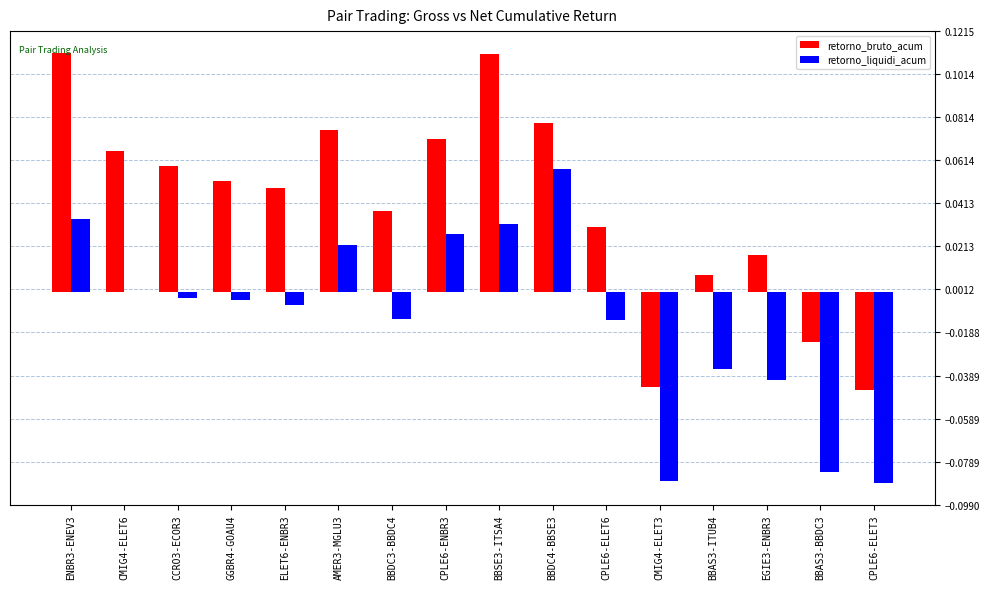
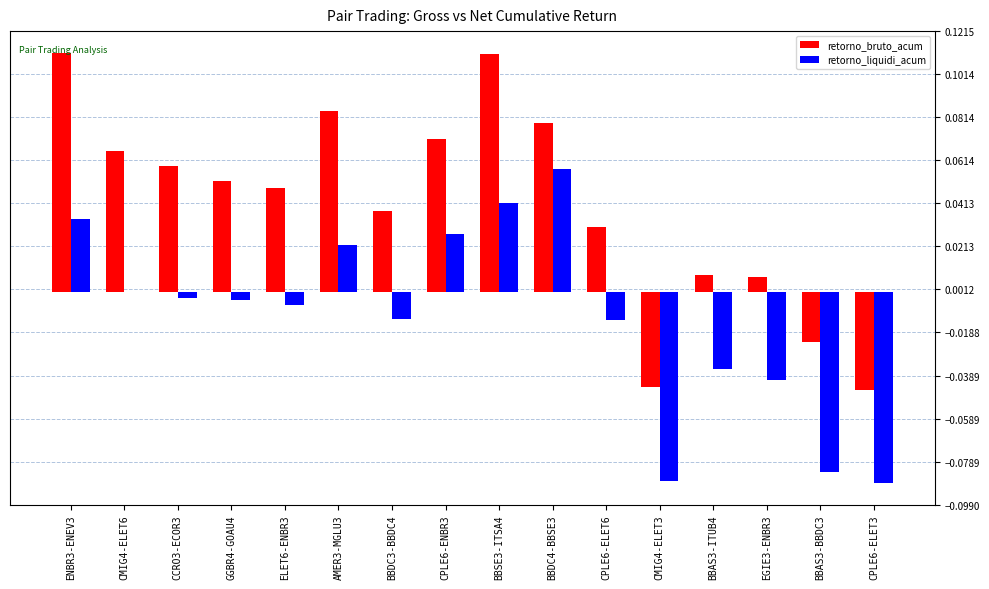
retorno_bruto_acum, AMER3-MGLU3: 0.075 -> 0.084
retorno_liquidi_acum, BBSE3-ITSA4: 0.032 -> 0.042
retorno_bruto_acum, EGIE3-ENBR3: 0.017 -> 0.007
